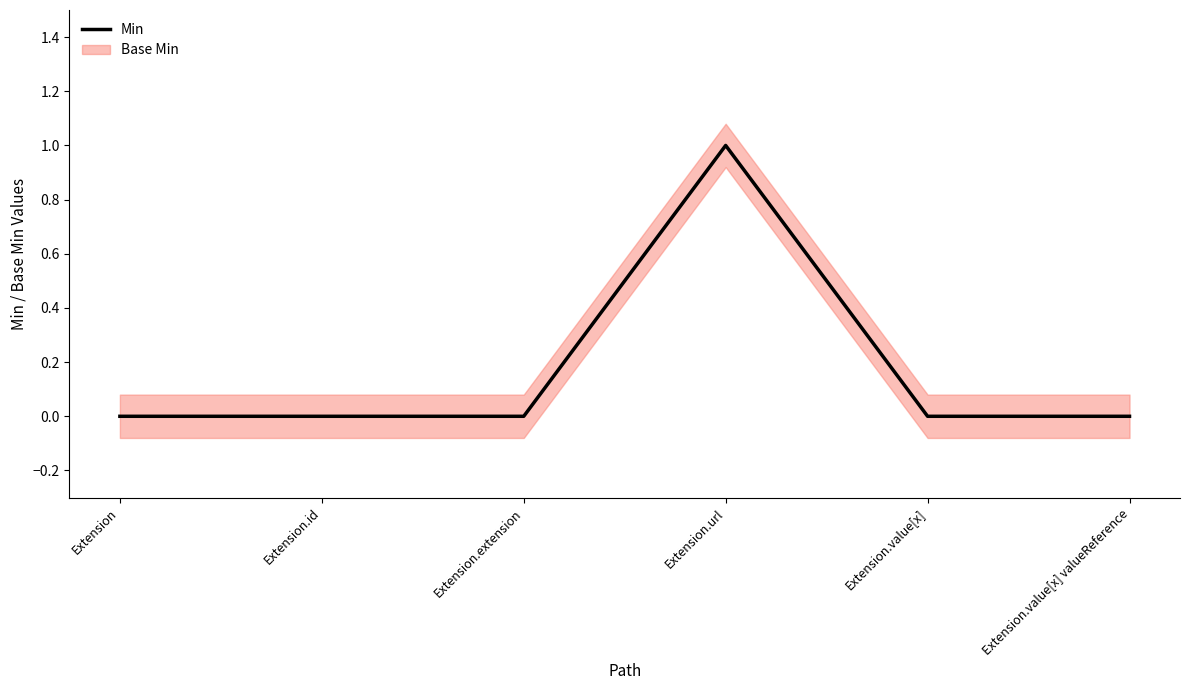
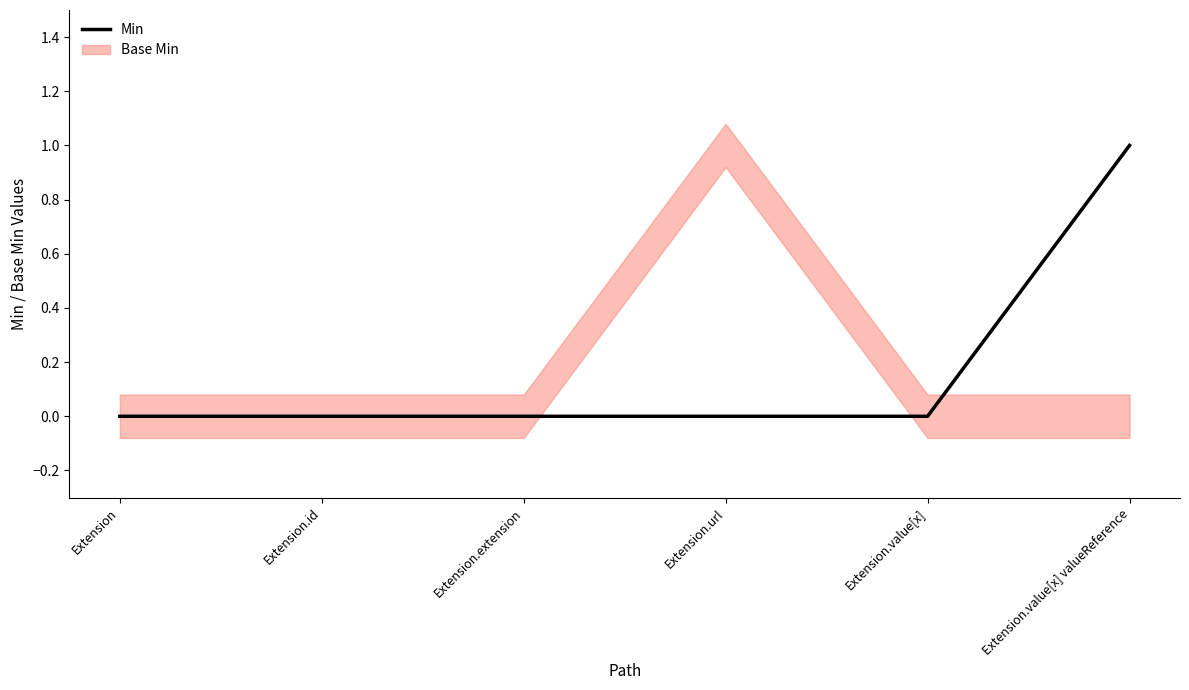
Min, Extension.url: 1 -> 0
Min, Extension.value[x] valueReference: 0 -> 1
